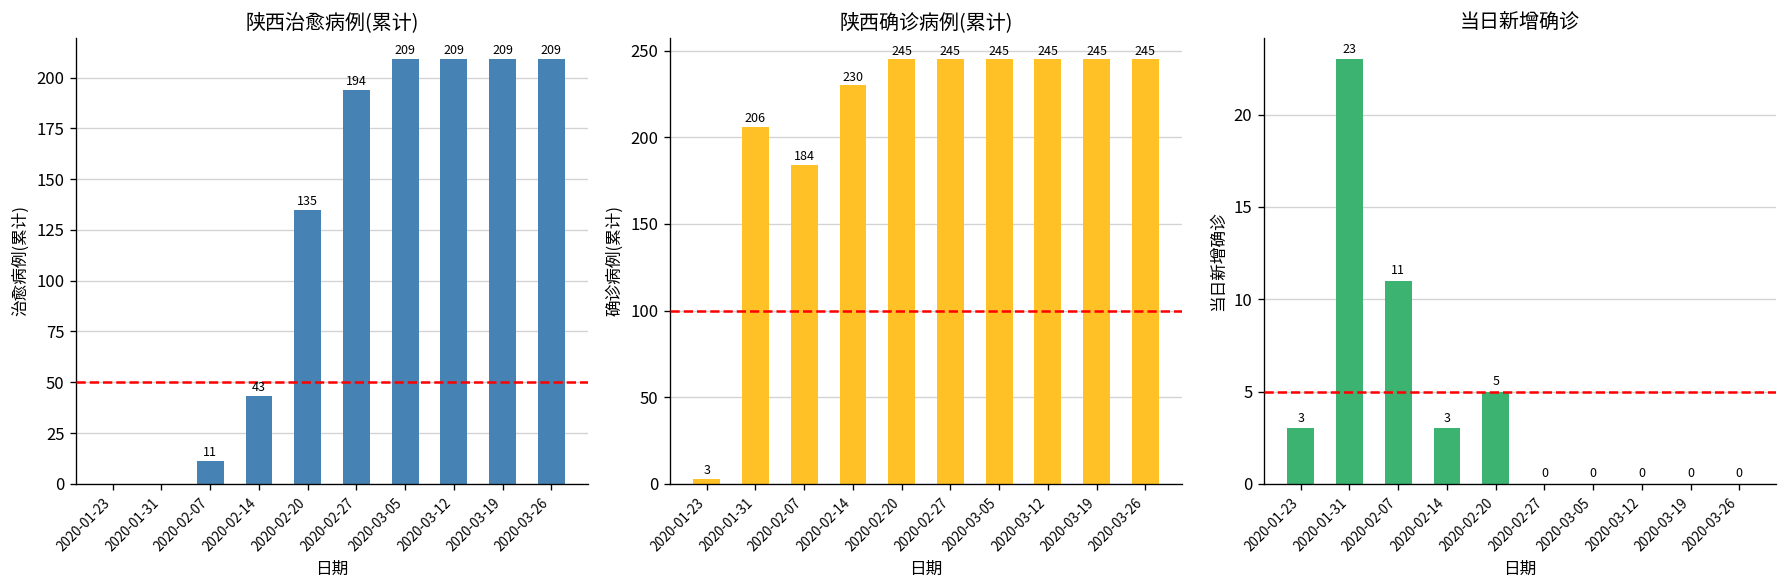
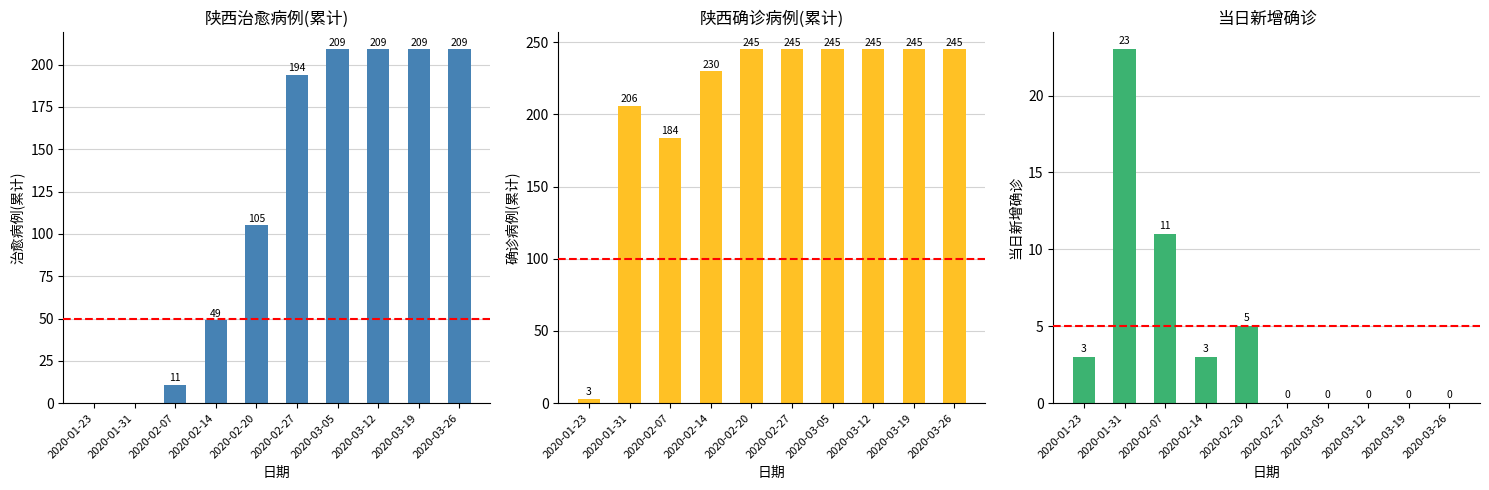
陕西治愈病例(累计), 2020-02-14: 43 -> 49
陕西治愈病例(累计), 2020-02-20: 135 -> 105
